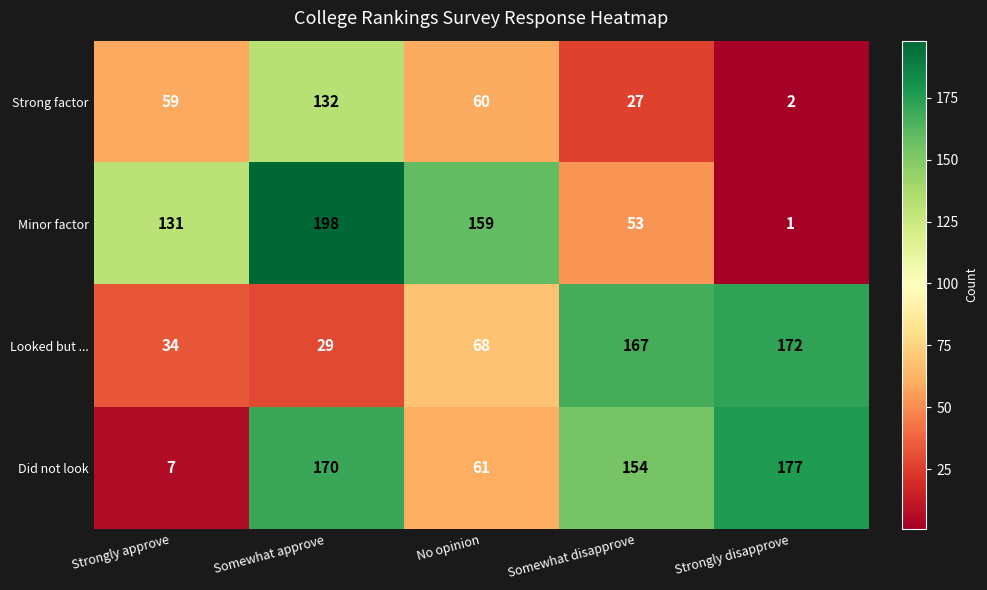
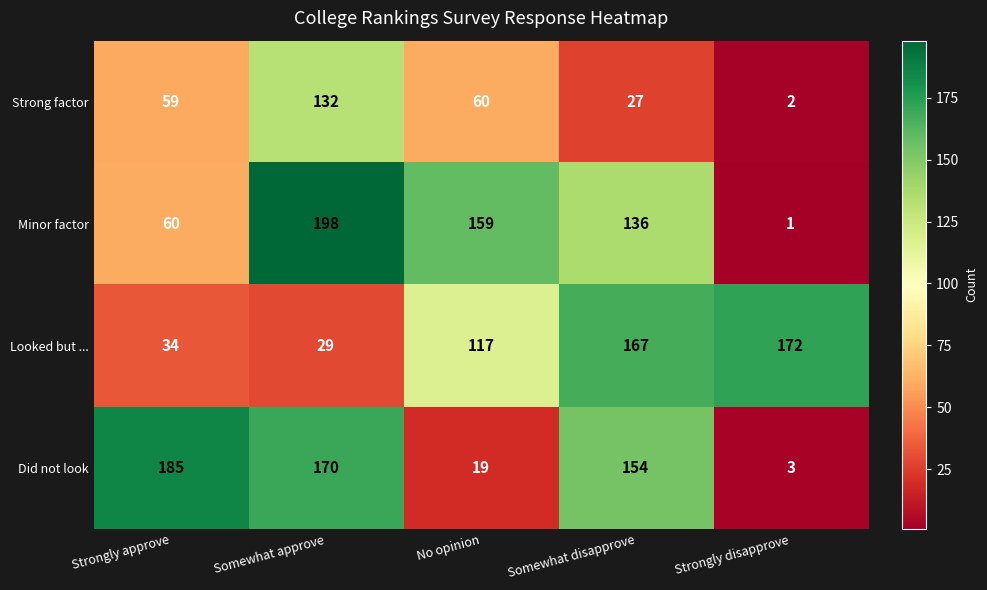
Minor factor, Strongly approve: 131 -> 60
Minor factor, Somewhat disapprove: 53 -> 136
Looked but ..., No opinion: 68 -> 117
Did not look, Strongly approve: 7 -> 185
Did not look, No opinion: 61 -> 19
Did not look, Strongly disapprove: 177 -> 3
